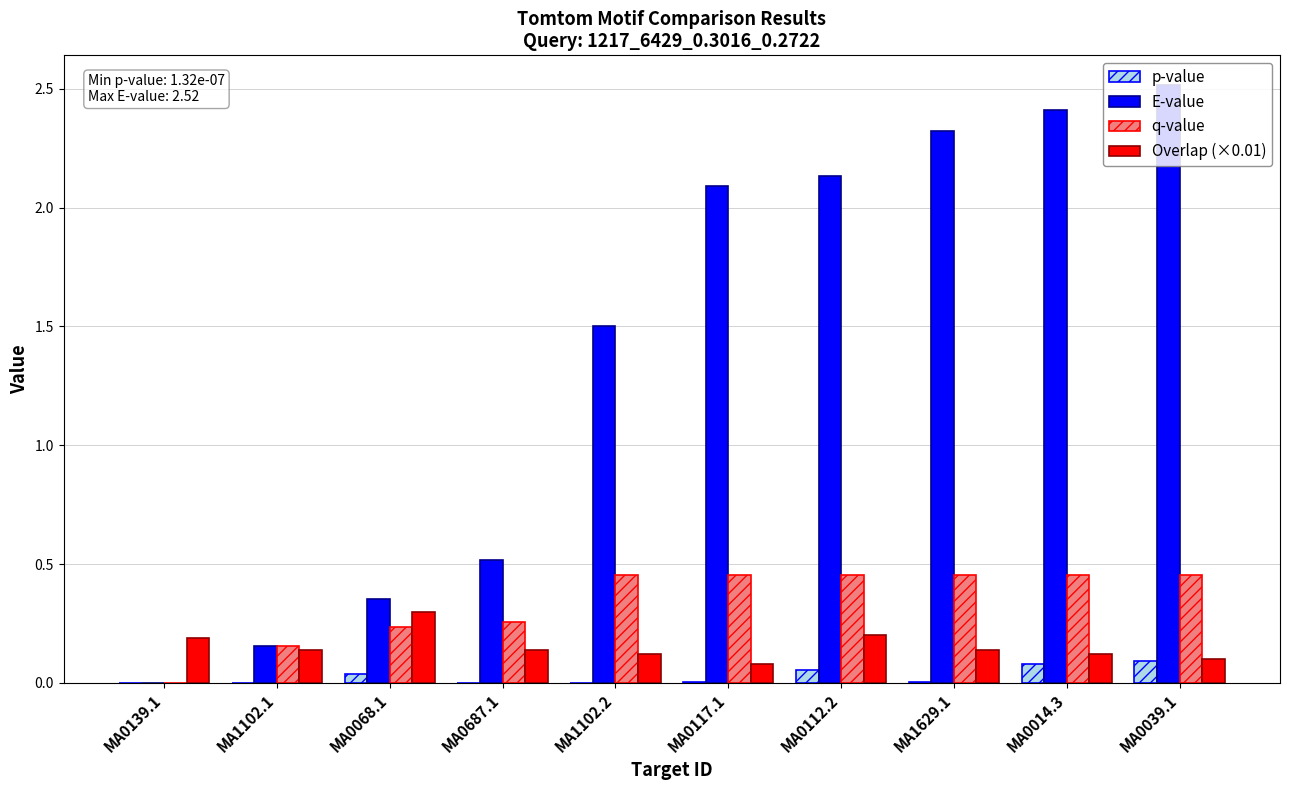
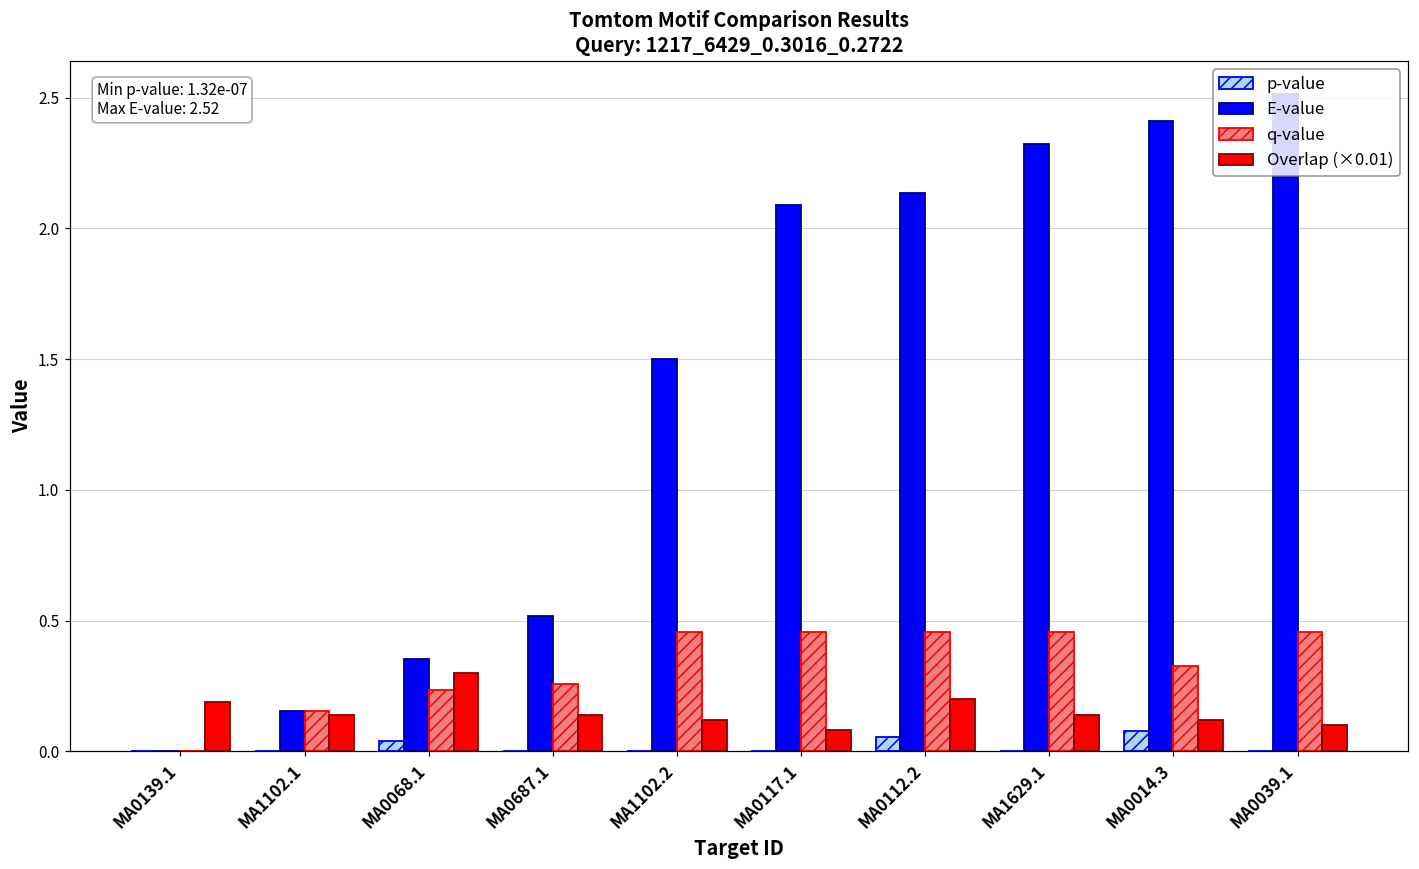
q-value, MA0014.3: 0.46 -> 0.32
p-value, MA0039.1: 0.09 -> 0.00
